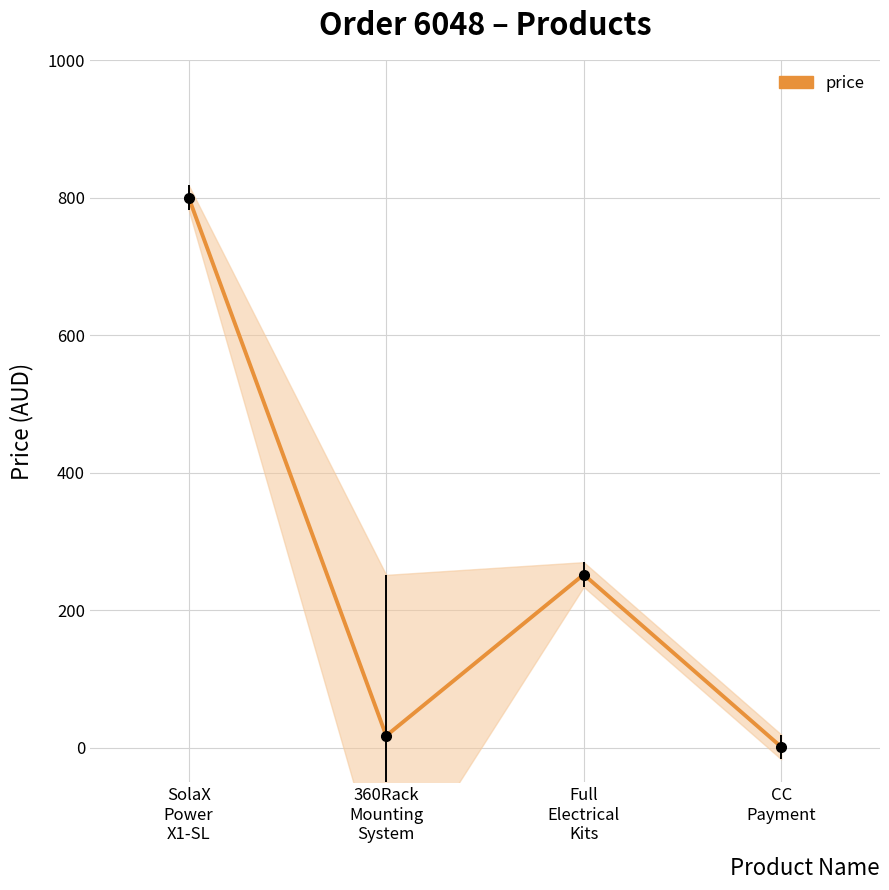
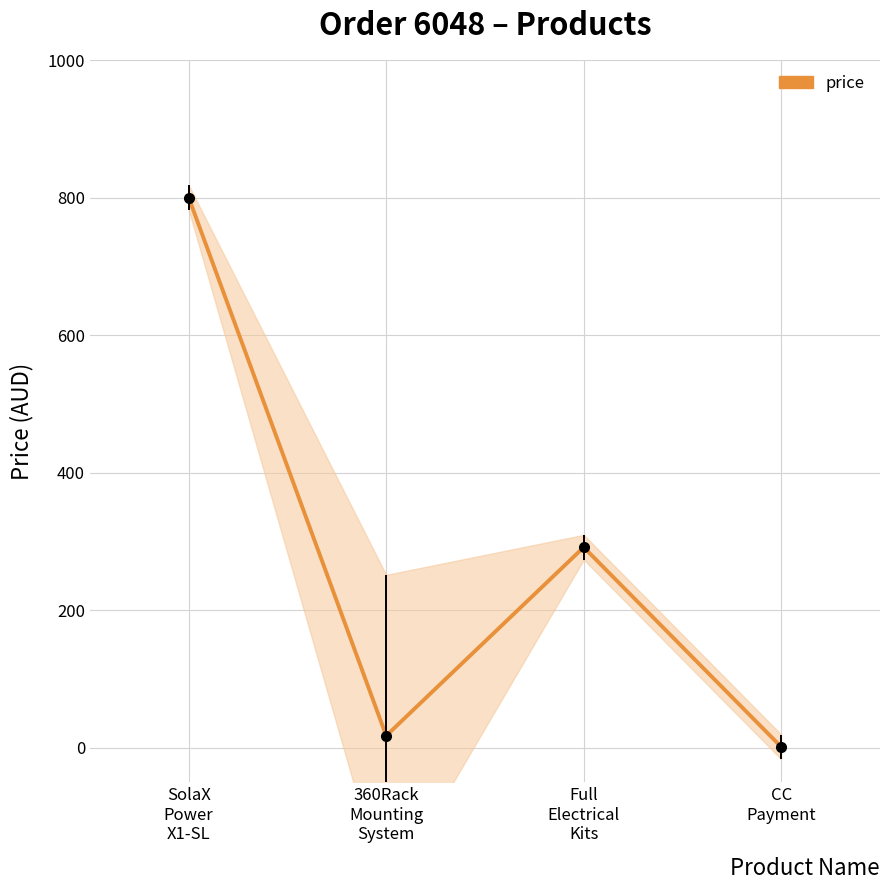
price, Full Electrical Kits: 250 -> 290
